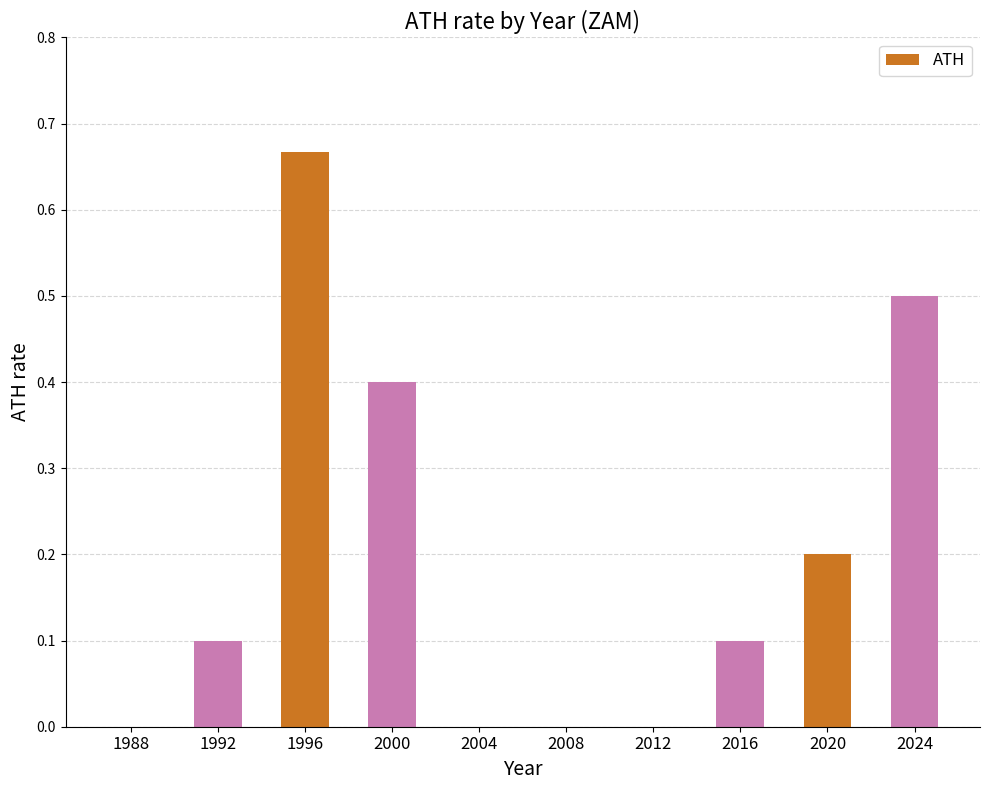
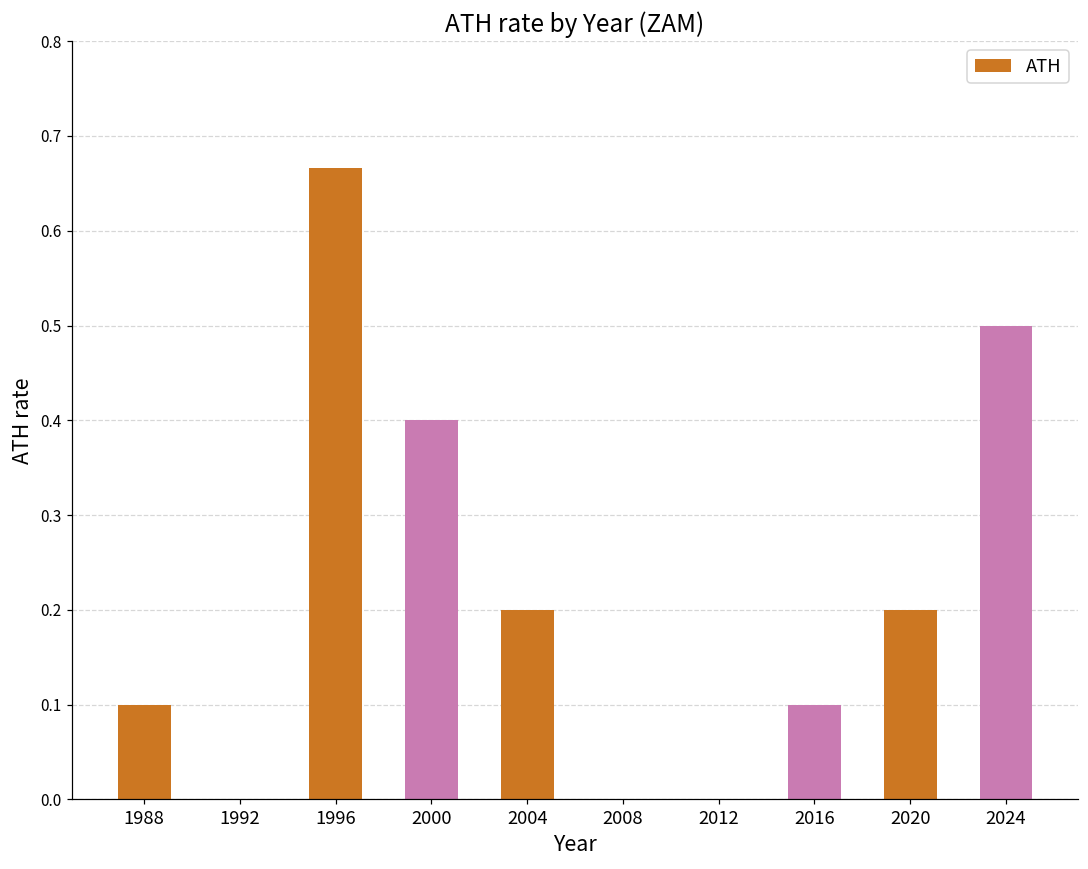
1988: 0.0 -> 0.1
1992: 0.1 -> 0.0
2004: 0.0 -> 0.2
